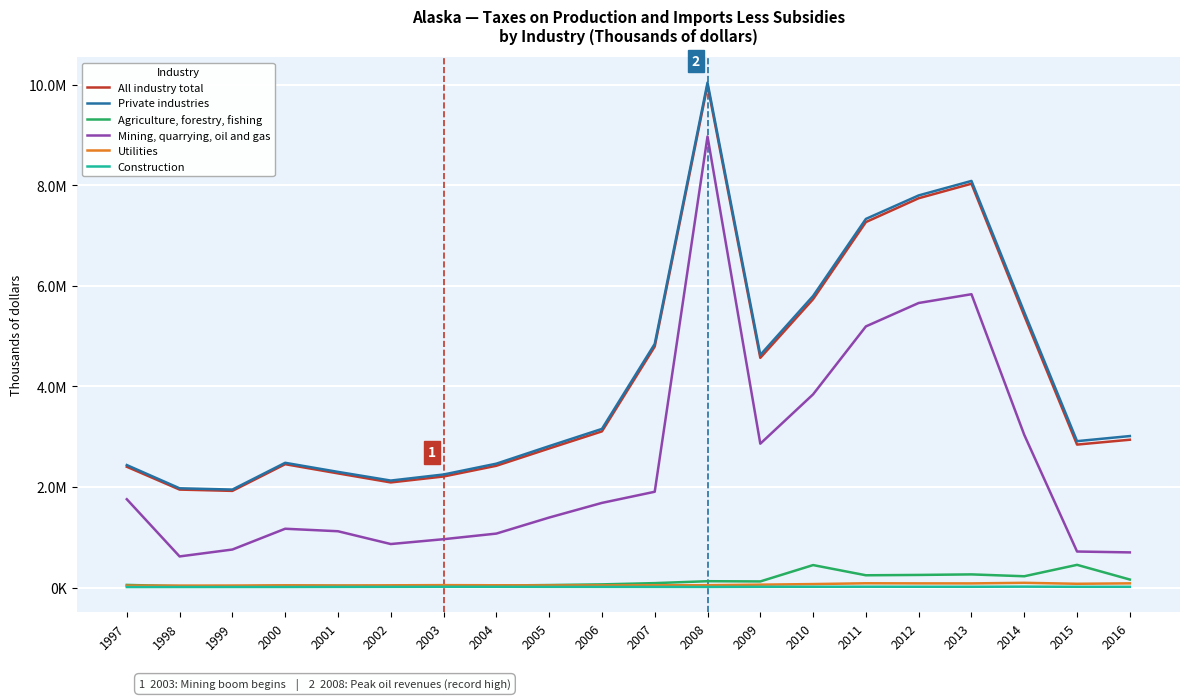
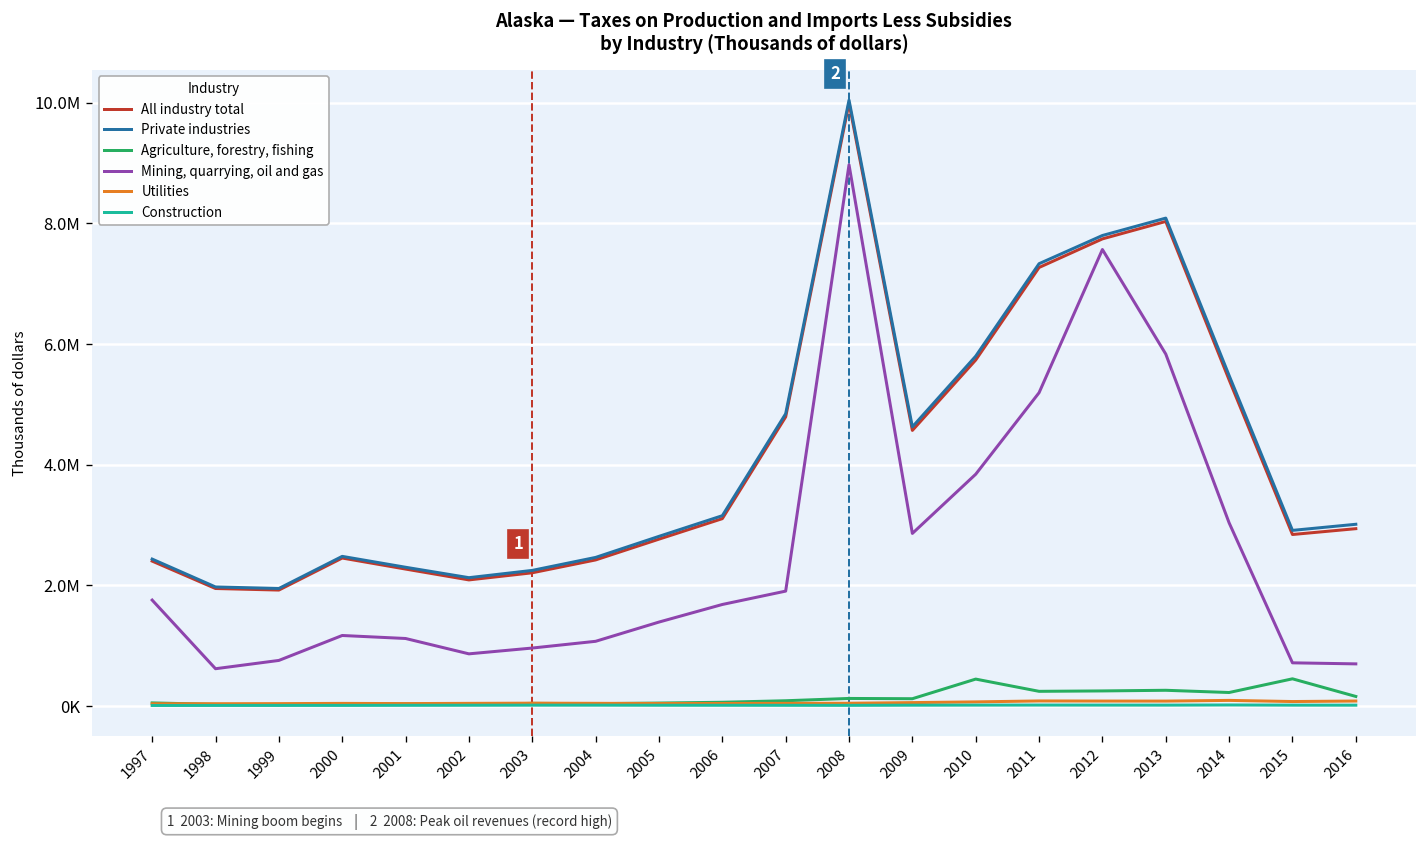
Mining, quarrying, oil and gas, 2012: 5700000 -> 7600000
